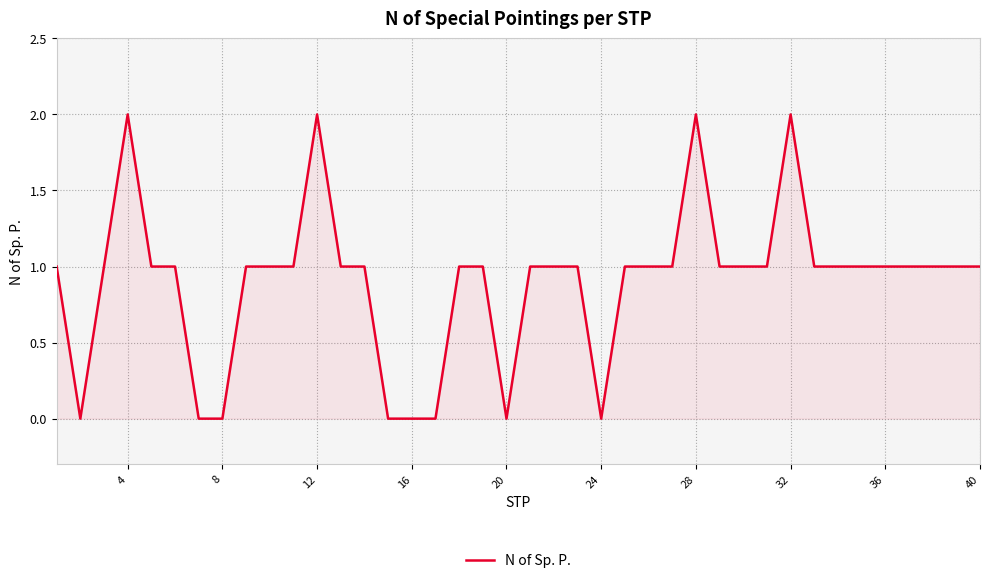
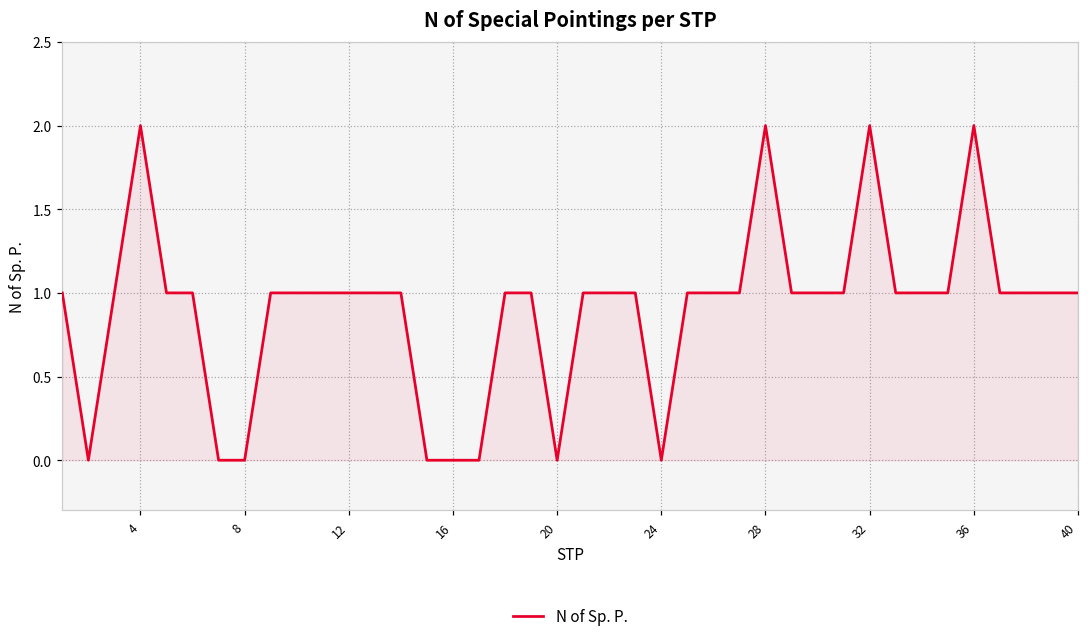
12: 2 -> 1
36: 1 -> 2
